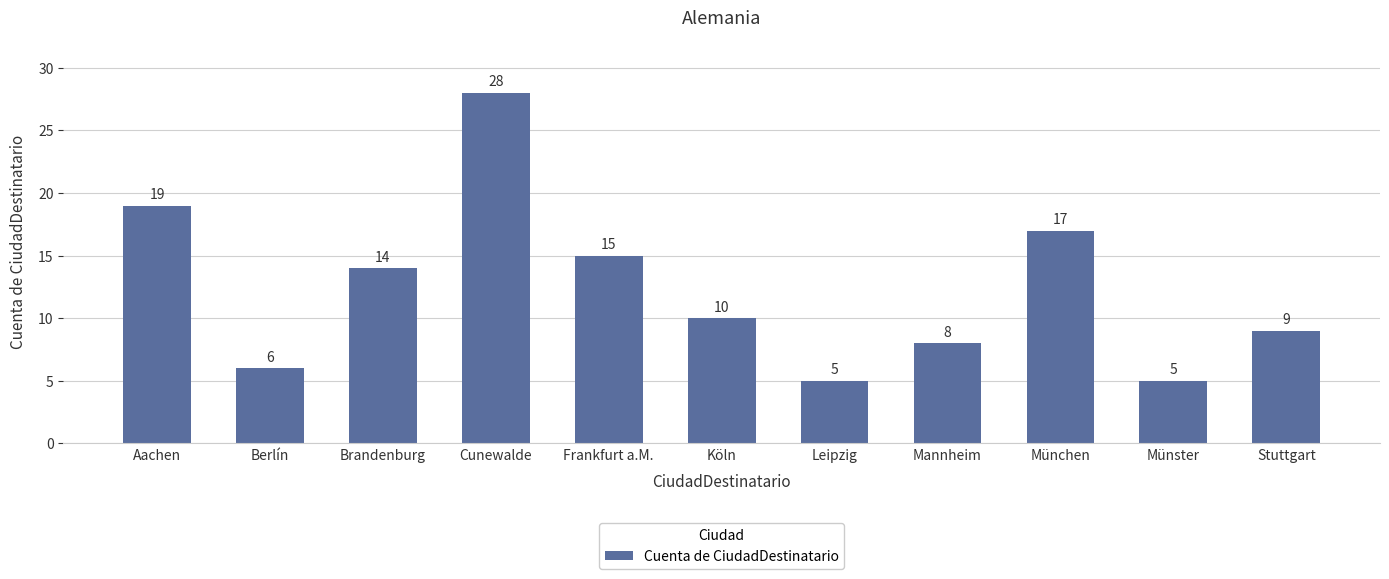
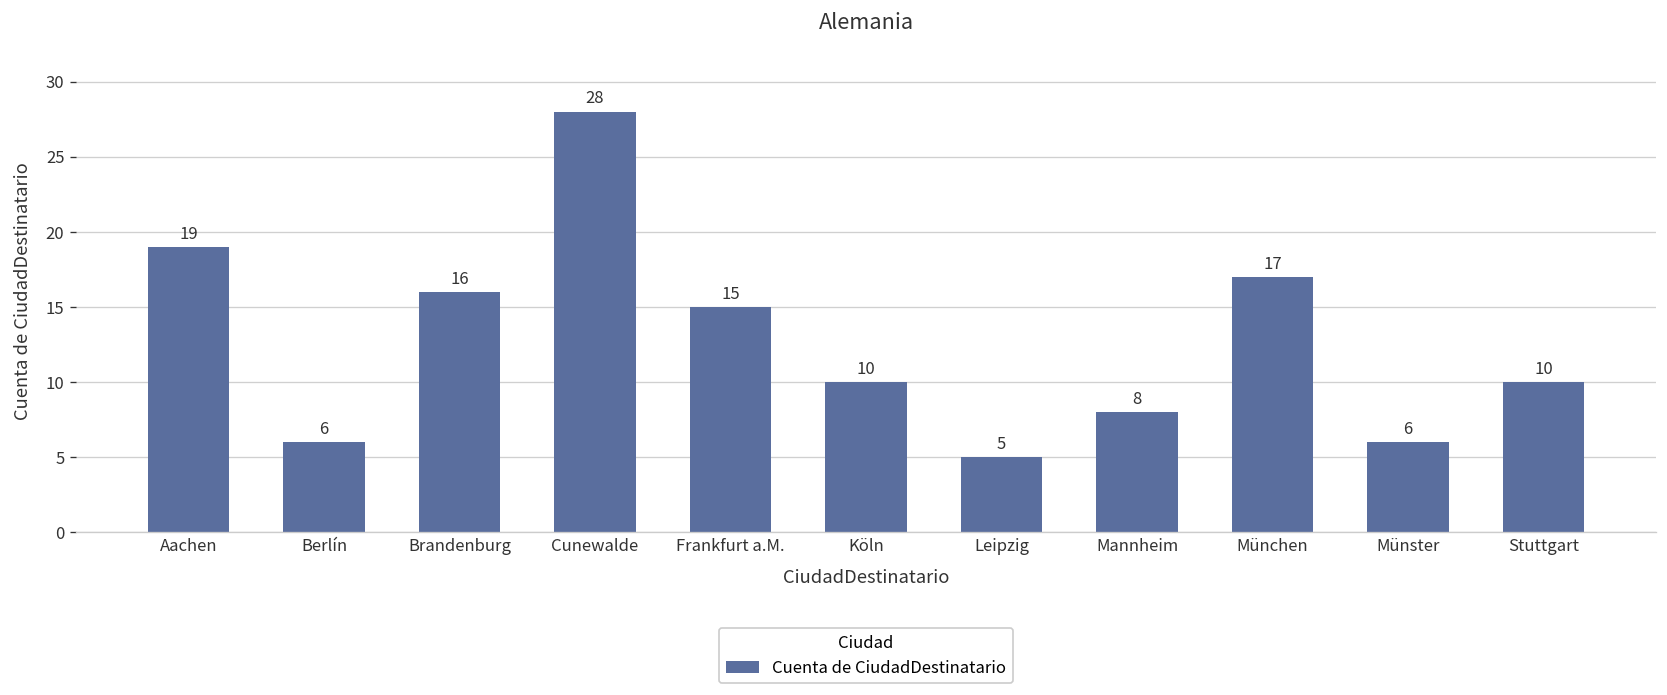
Brandenburg: 14 -> 16
Münster: 5 -> 6
Stuttgart: 9 -> 10
